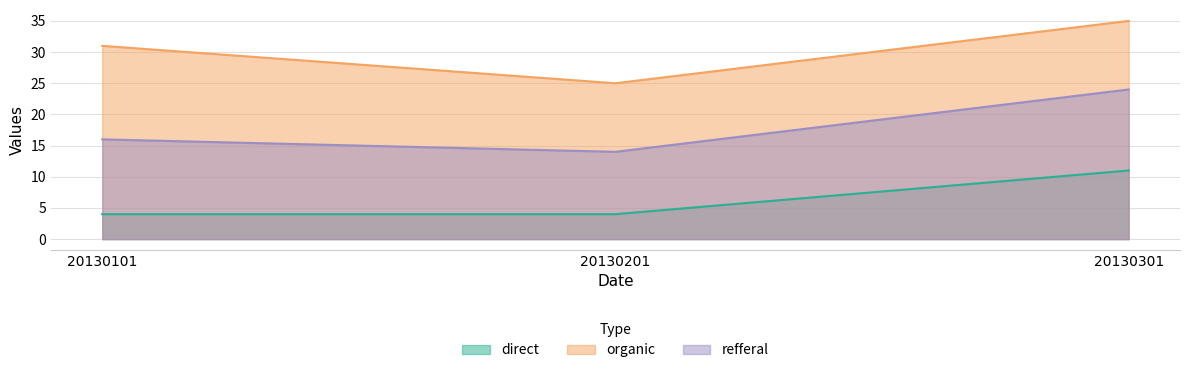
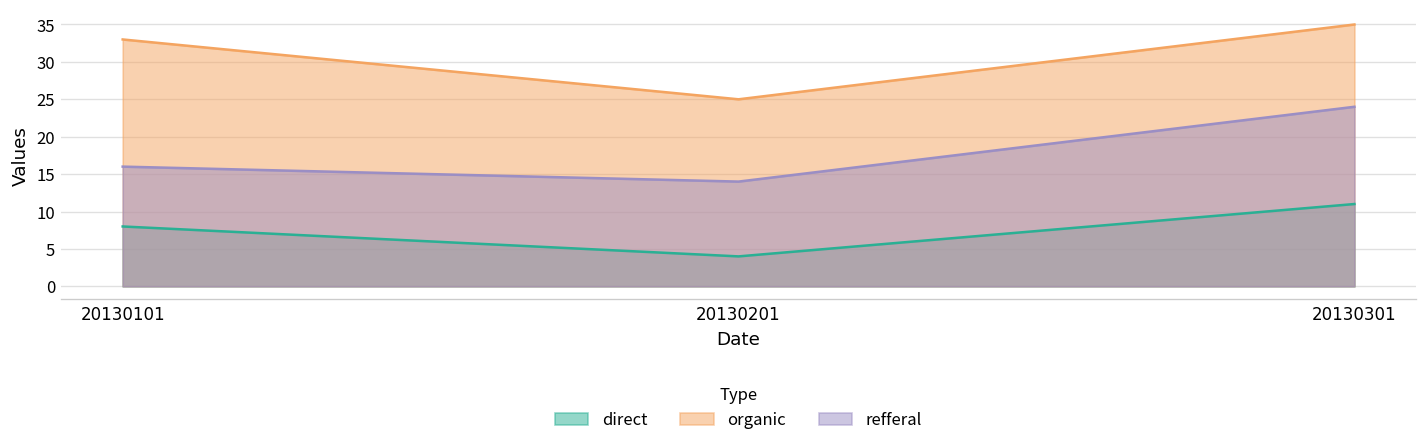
direct, 20130101: 4 -> 8
organic, 20130101: 31 -> 33
